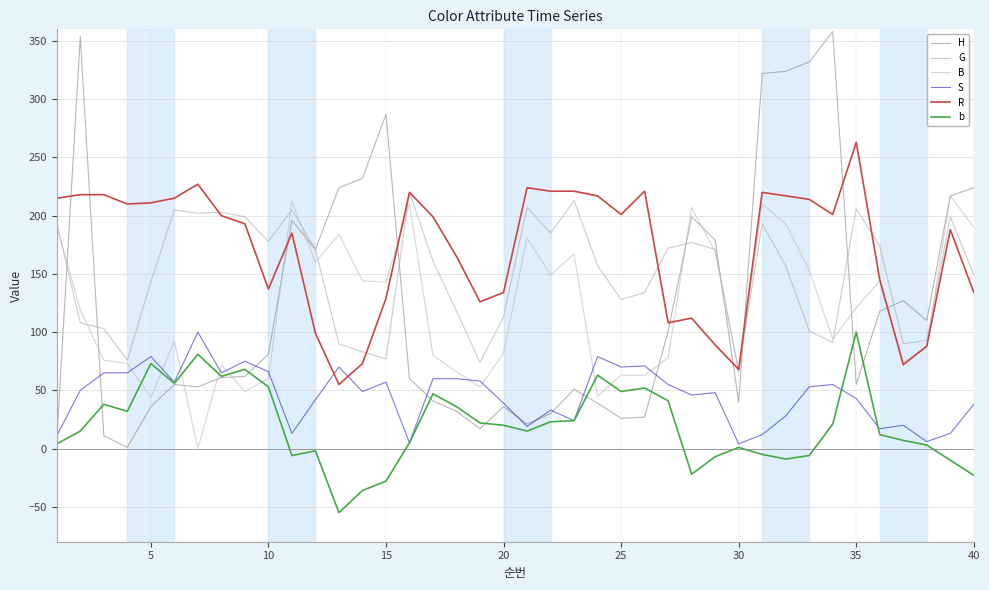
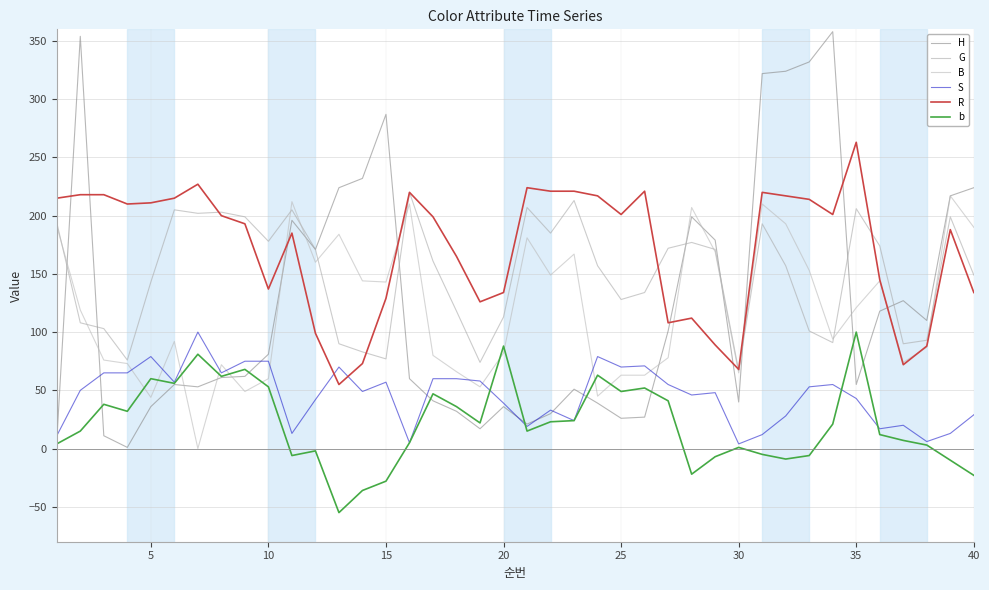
b, 5: 73 -> 60
S, 10: 66 -> 75
b, 20: 20 -> 88
S, 40: 38 -> 29
